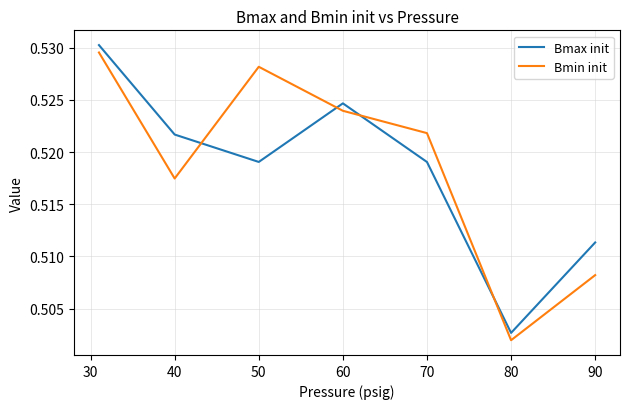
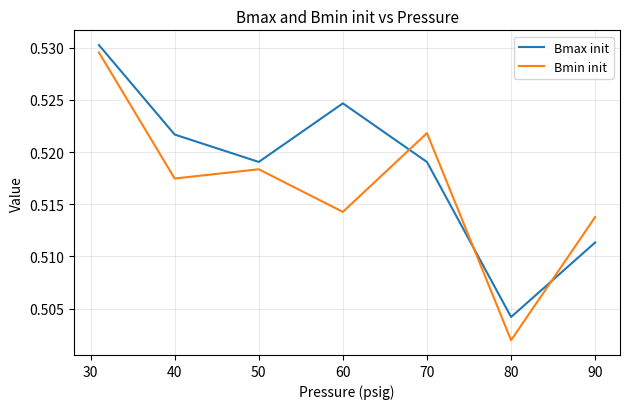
Bmin init, 50: 0.5282 -> 0.5184
Bmin init, 60: 0.5240 -> 0.5143
Bmax init, 80: 0.5027 -> 0.5042
Bmin init, 90: 0.5082 -> 0.5138
